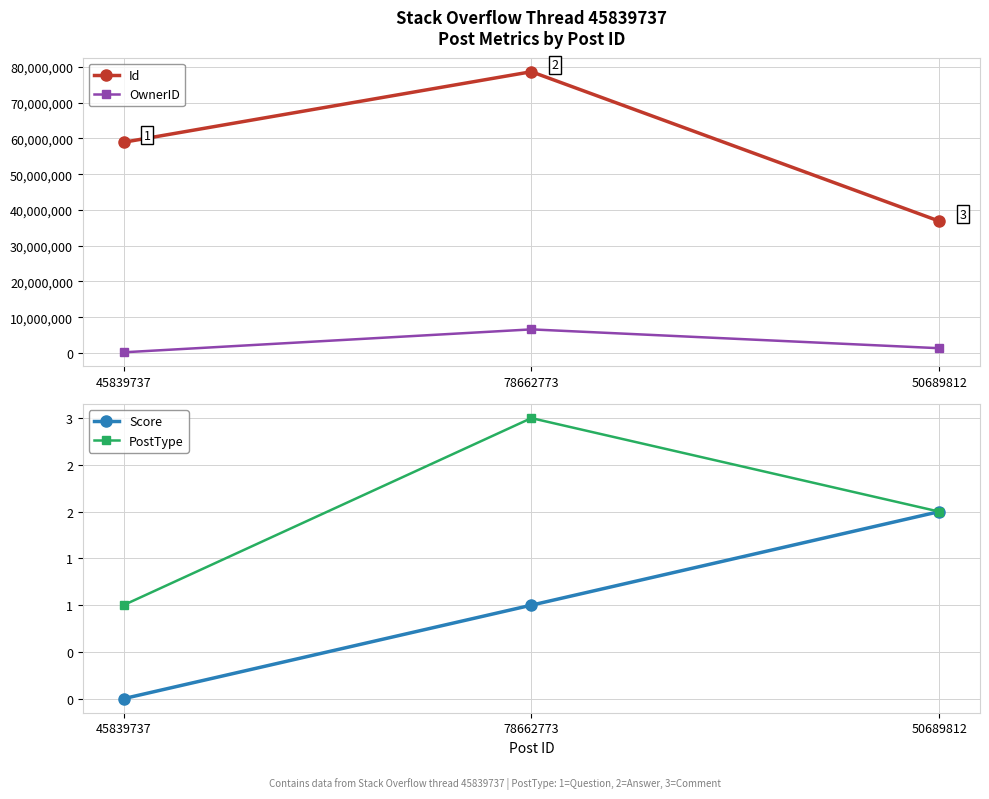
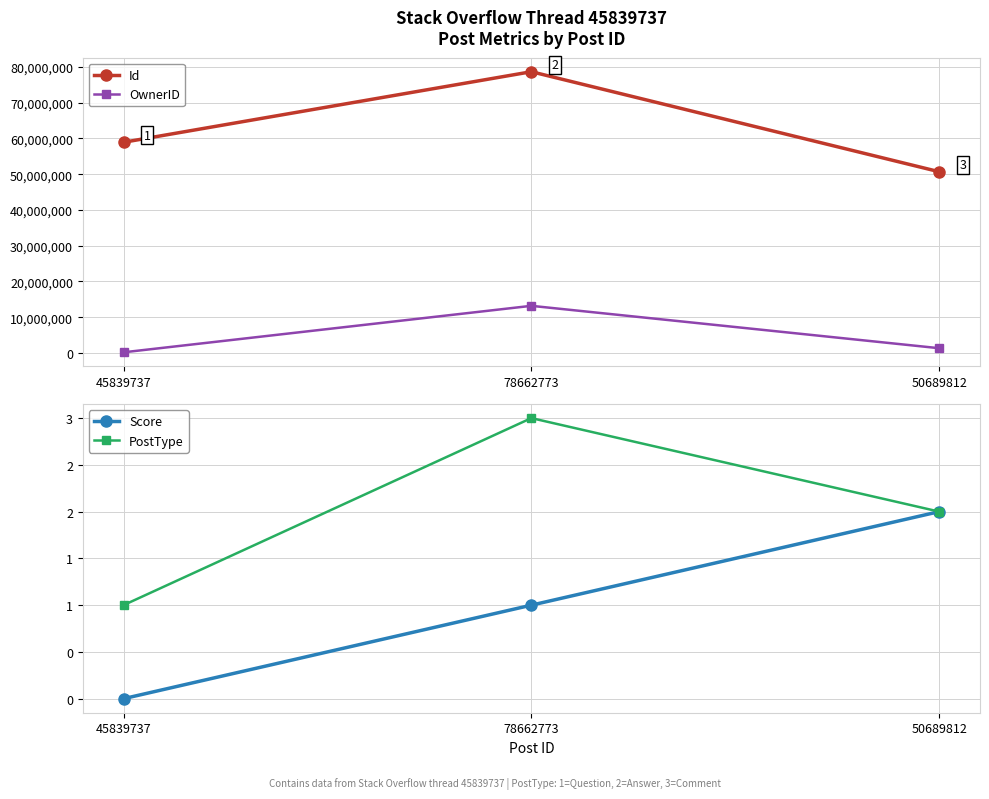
Stack Overflow Thread 45839737 Post Metrics by Post ID, OwnerID, 78662773: 7,000,000 -> 13,000,000
Stack Overflow Thread 45839737 Post Metrics by Post ID, Id, 50689812: 37,000,000 -> 51,000,000
